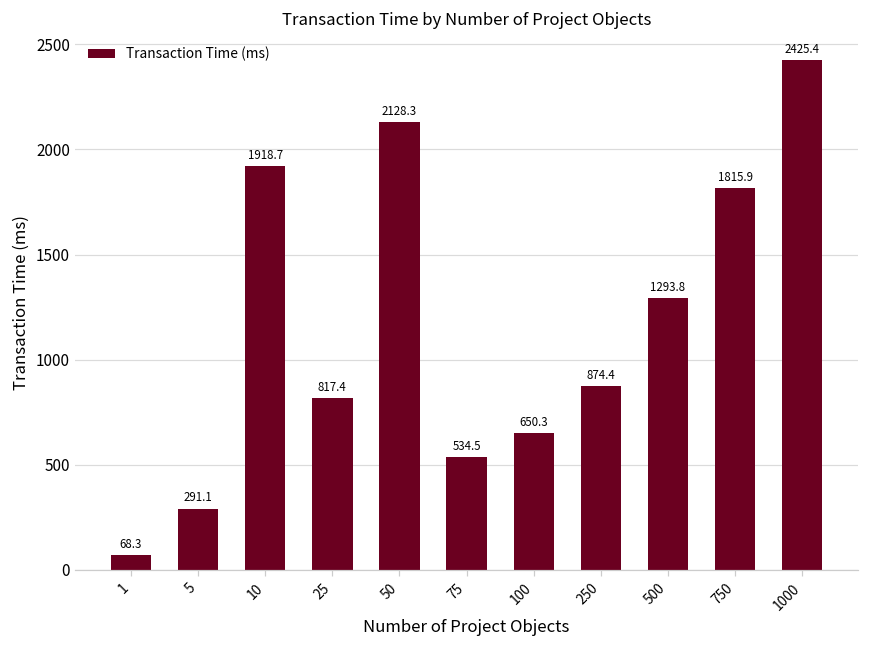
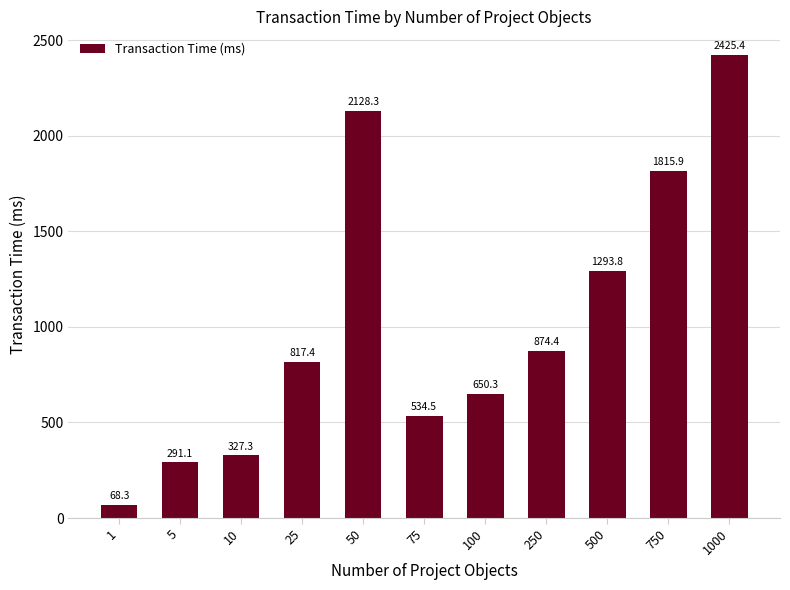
10: 1918.7 -> 327.3
